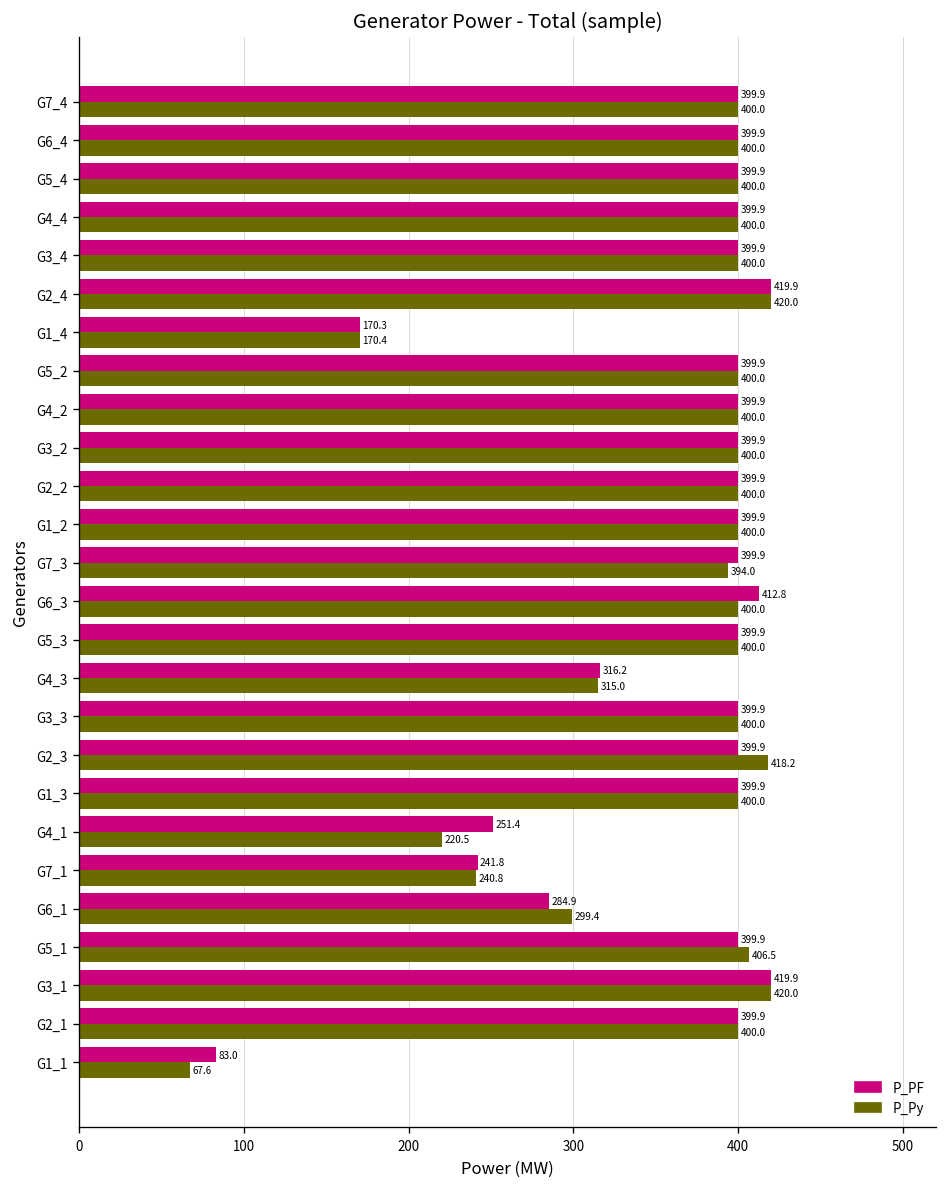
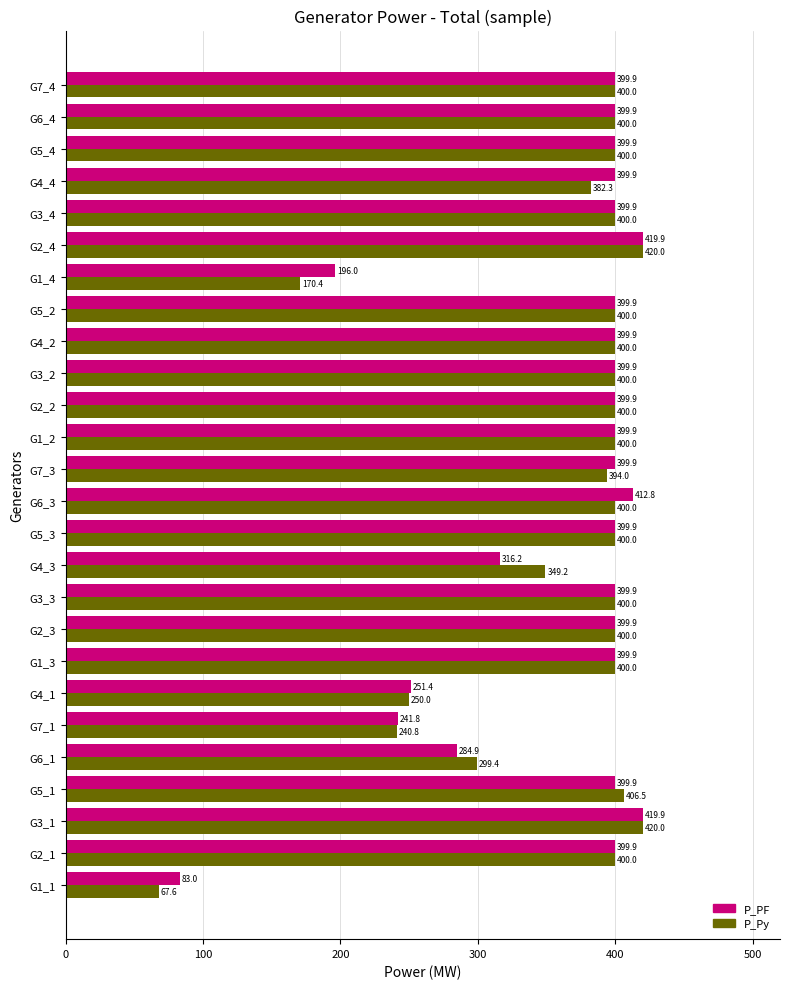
P_Py, G4_4: 400.0 -> 382.3
P_PF, G1_4: 170.3 -> 196.0
P_Py, G4_3: 315.0 -> 349.2
P_Py, G2_3: 418.2 -> 400.0
P_Py, G4_1: 220.5 -> 250.0
